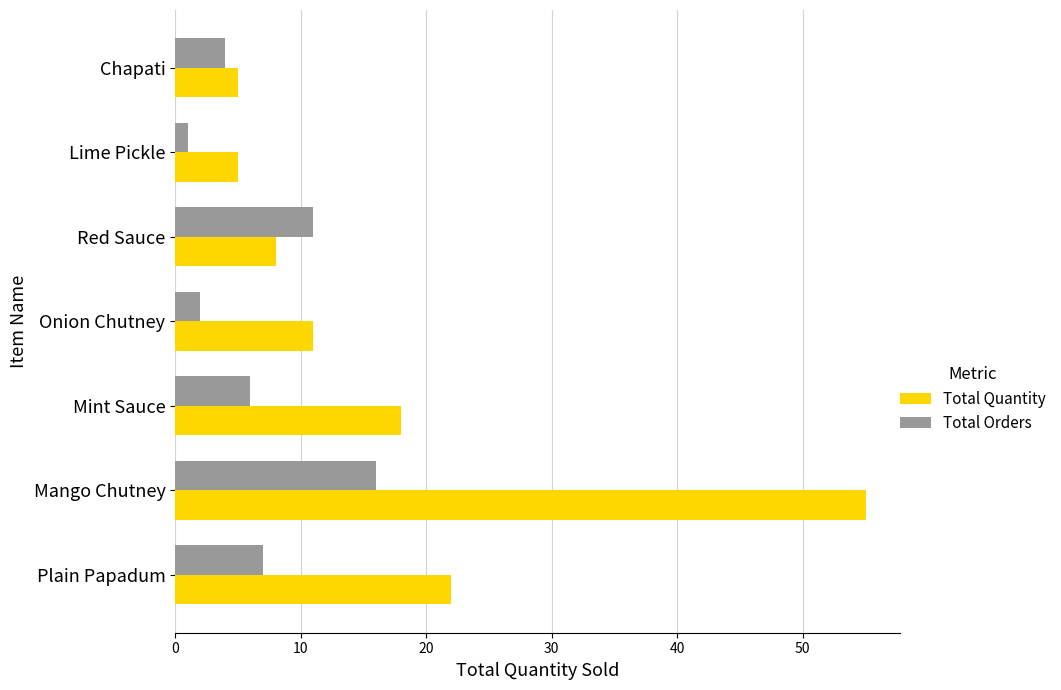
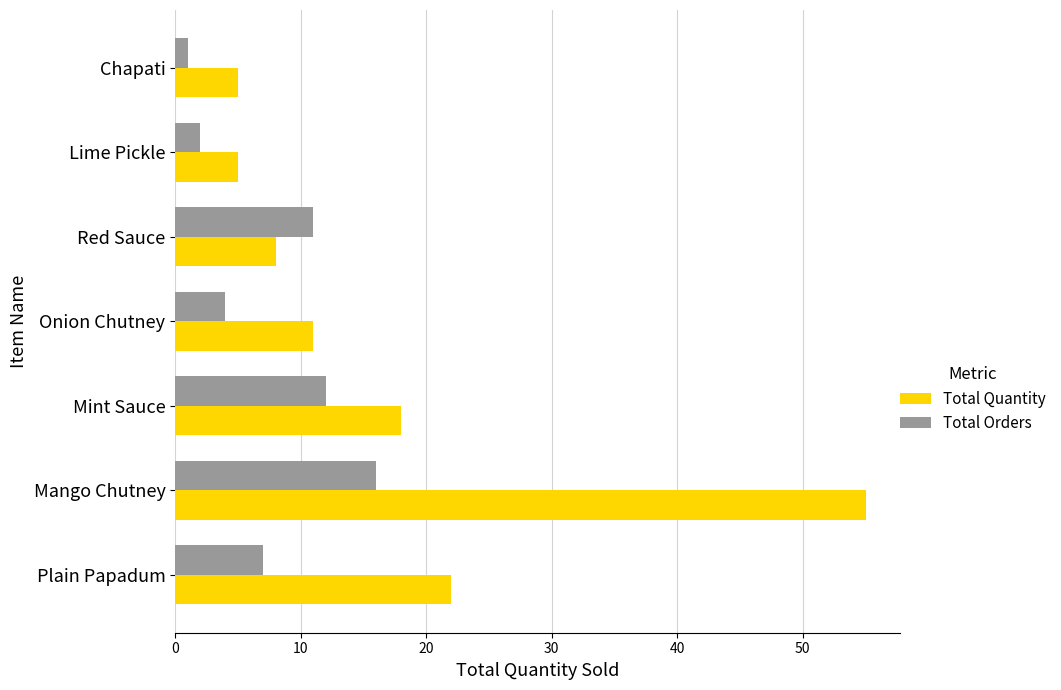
Total Orders, Chapati: 4 -> 1
Total Orders, Lime Pickle: 1 -> 2
Total Orders, Onion Chutney: 2 -> 4
Total Orders, Mint Sauce: 6 -> 12
